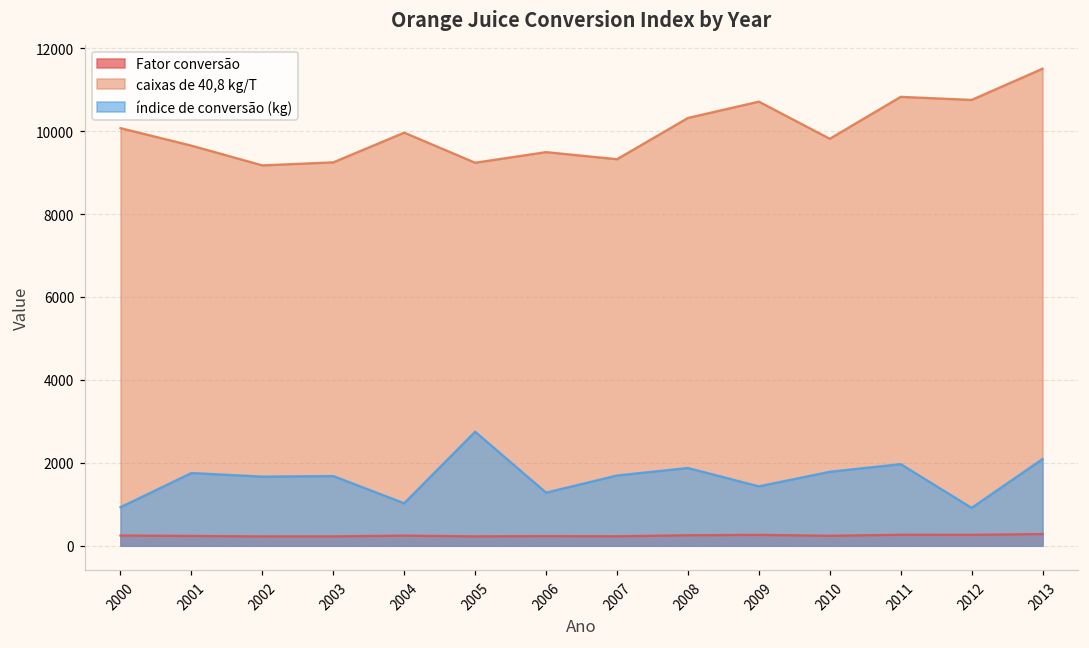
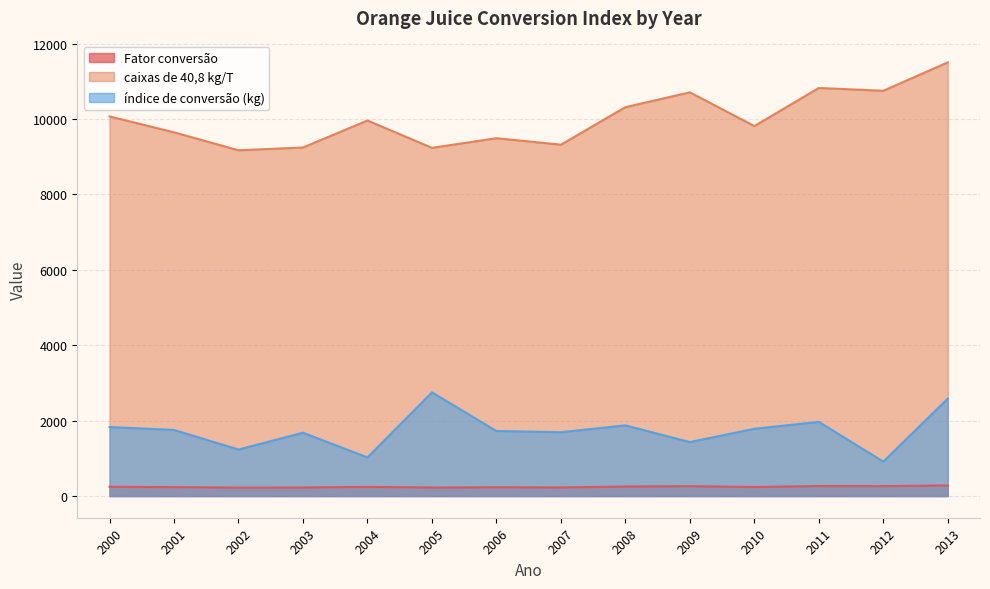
índice de conversão (kg), 2000: 900 -> 1800
índice de conversão (kg), 2002: 1700 -> 1200
índice de conversão (kg), 2006: 1300 -> 1700
índice de conversão (kg), 2013: 2100 -> 2600
